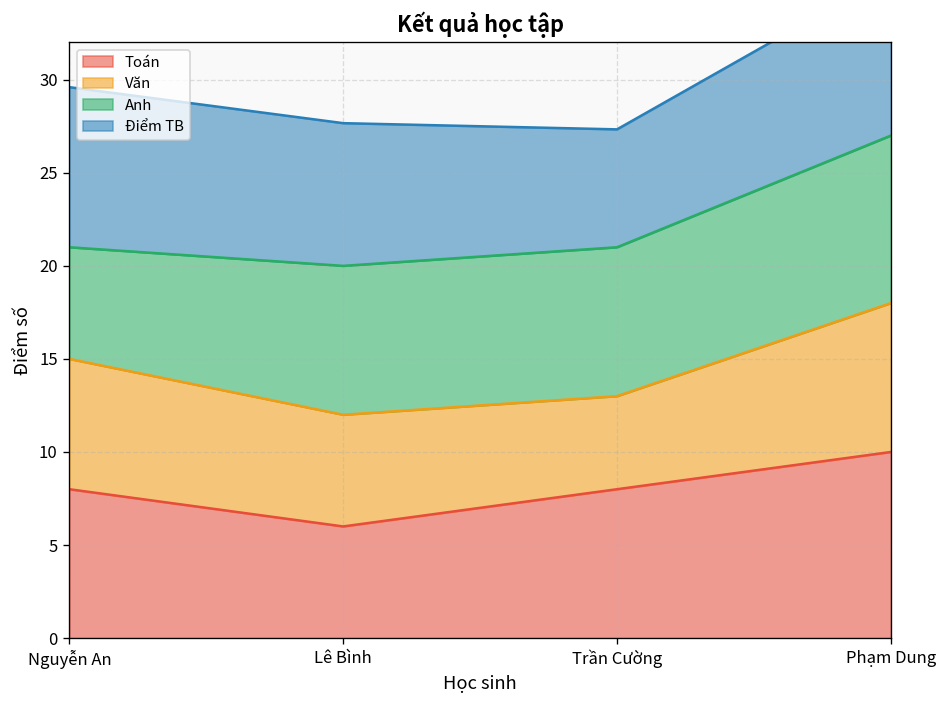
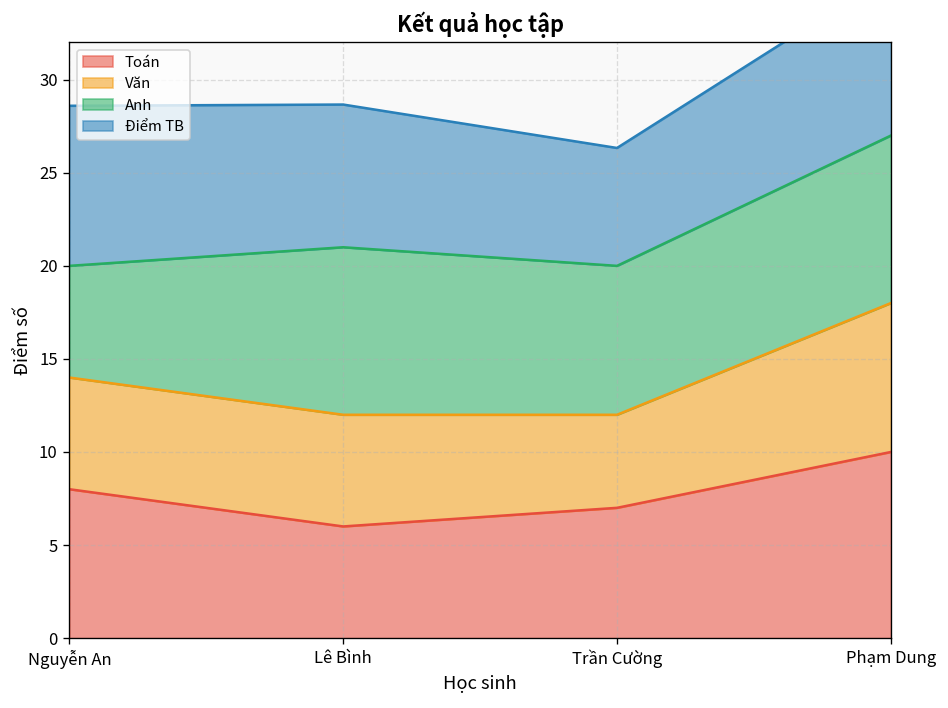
Văn, Nguyễn An: 7 -> 6
Anh, Lê Bình: 8 -> 9
Toán, Trần Cường: 8 -> 7
